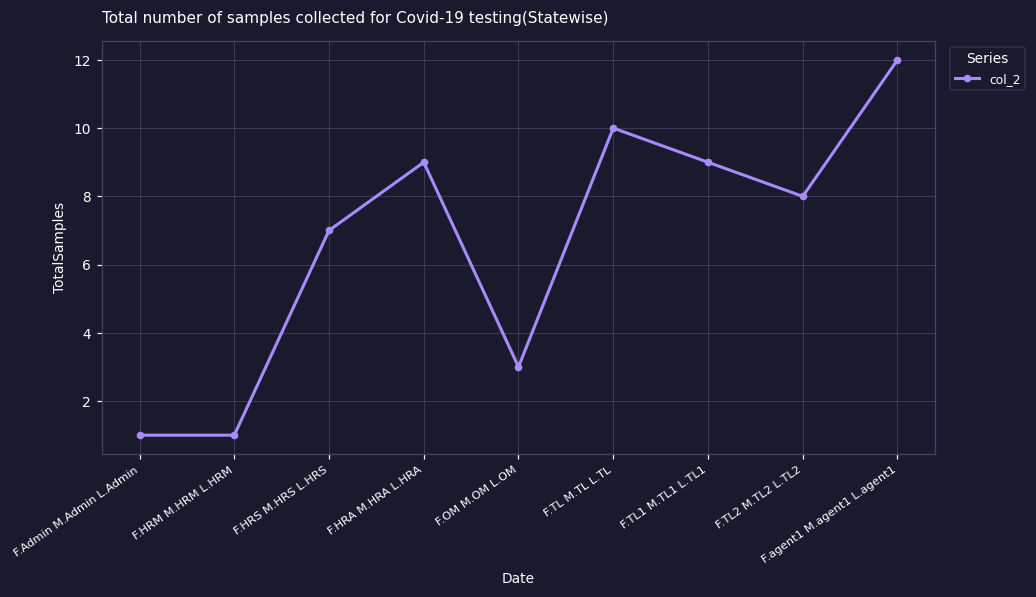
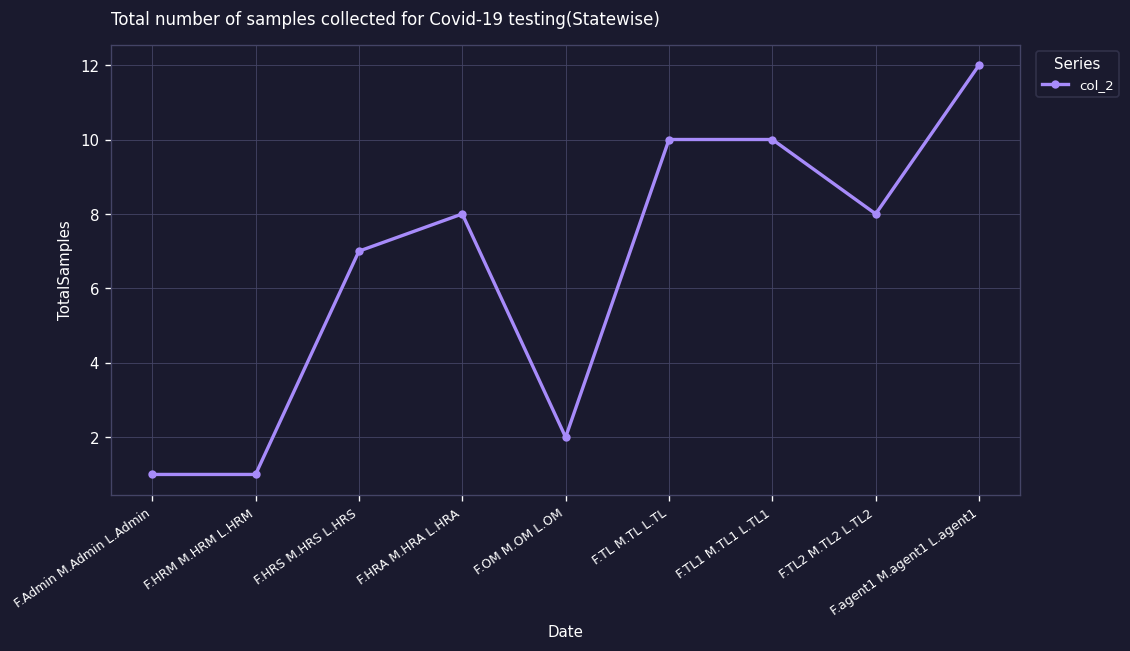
F.HRA M.HRA L.HRA: 9 -> 8
F.OM M.OM L.OM: 3 -> 2
F.TL1 M.TL1 L.TL1: 9 -> 10
